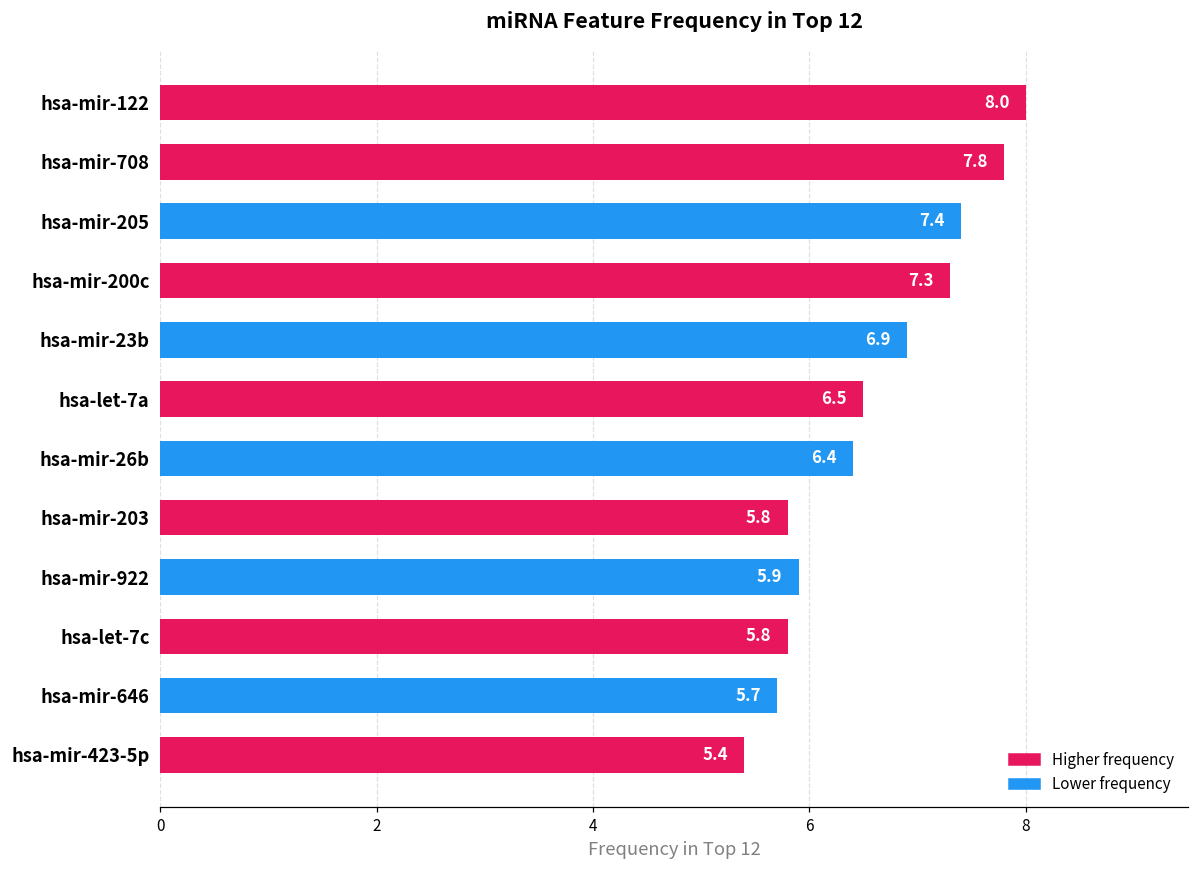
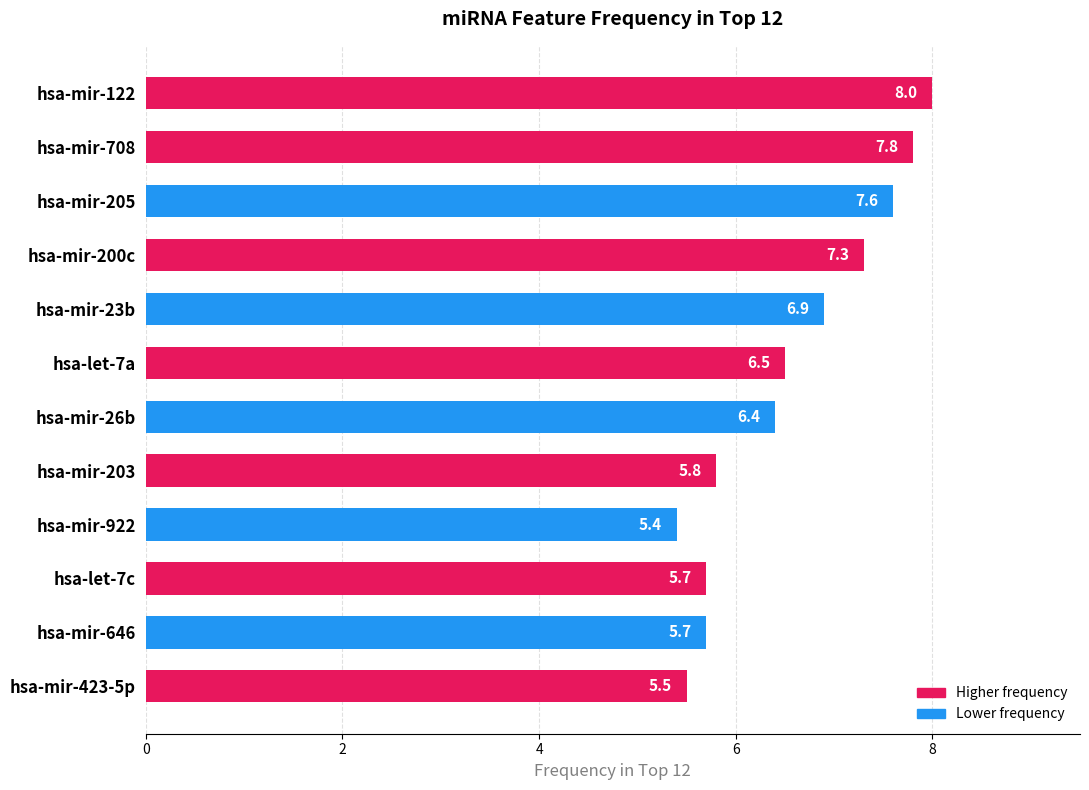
hsa-mir-205: 7.4 -> 7.6
hsa-mir-922: 5.9 -> 5.4
hsa-let-7c: 5.8 -> 5.7
hsa-mir-423-5p: 5.4 -> 5.5
